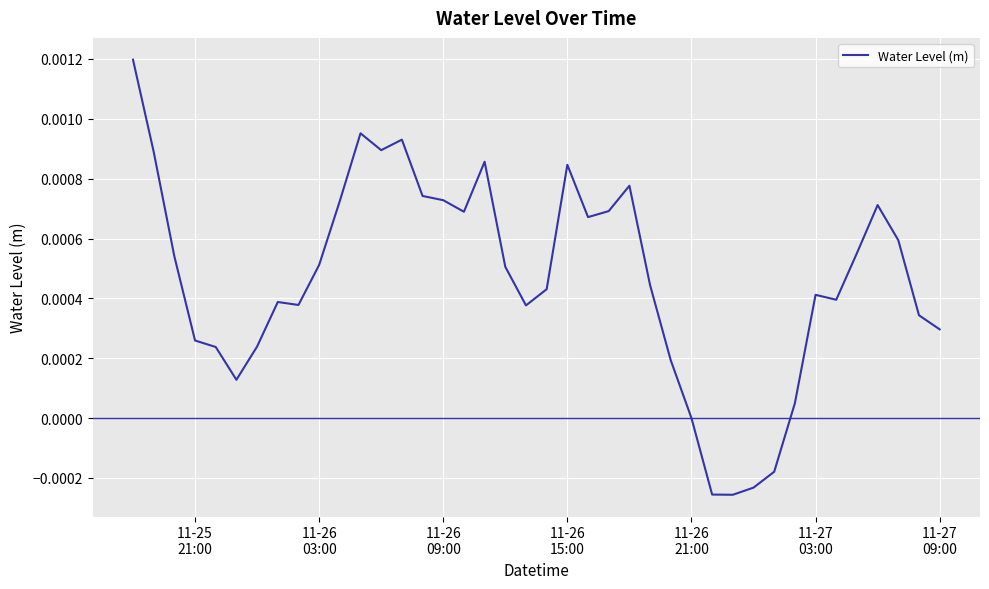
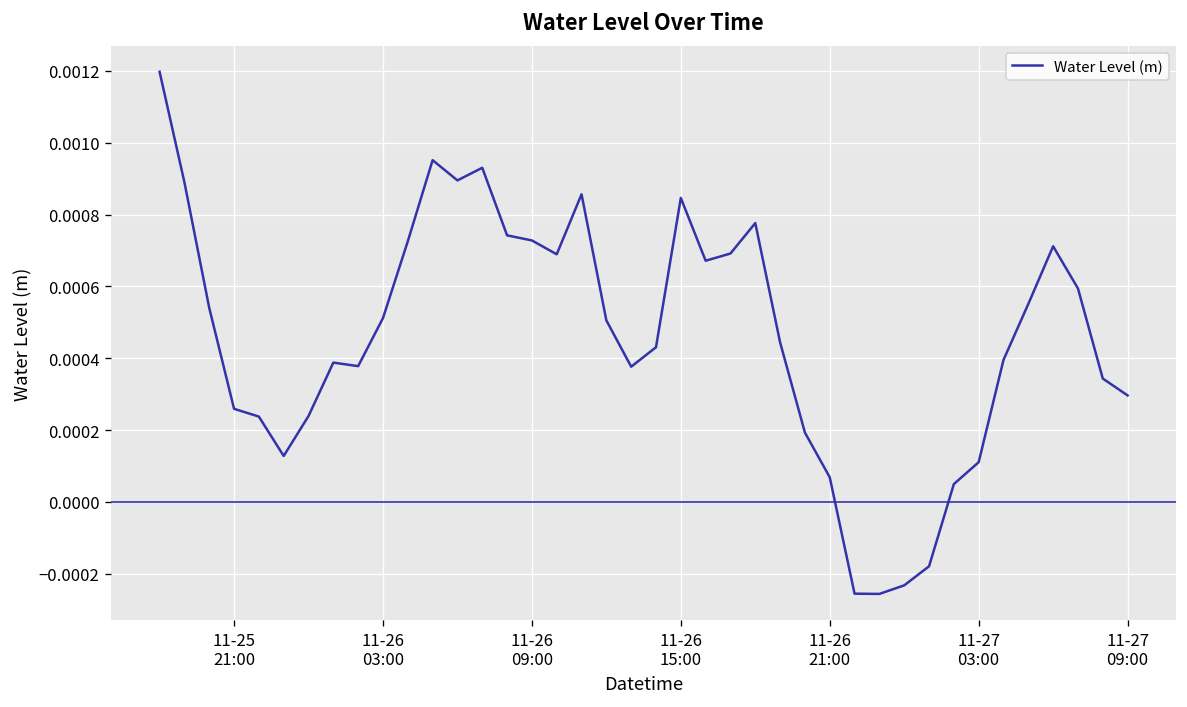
11-26 21:00: 0.0000 -> 0.0001
11-27 03:00: 0.00041 -> 0.00011
